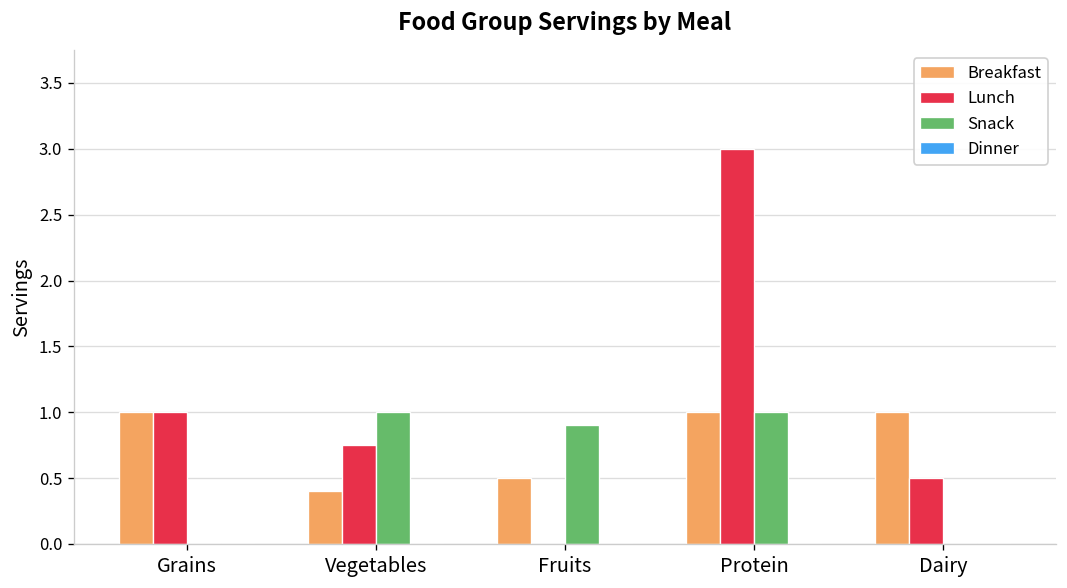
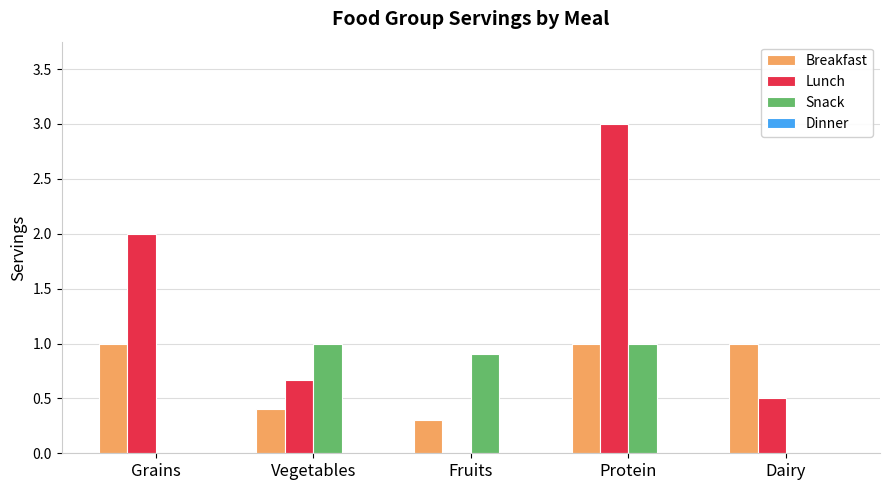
Lunch, Grains: 1 -> 2
Lunch, Vegetables: 0.75 -> 0.67
Breakfast, Fruits: 0.5 -> 0.3
